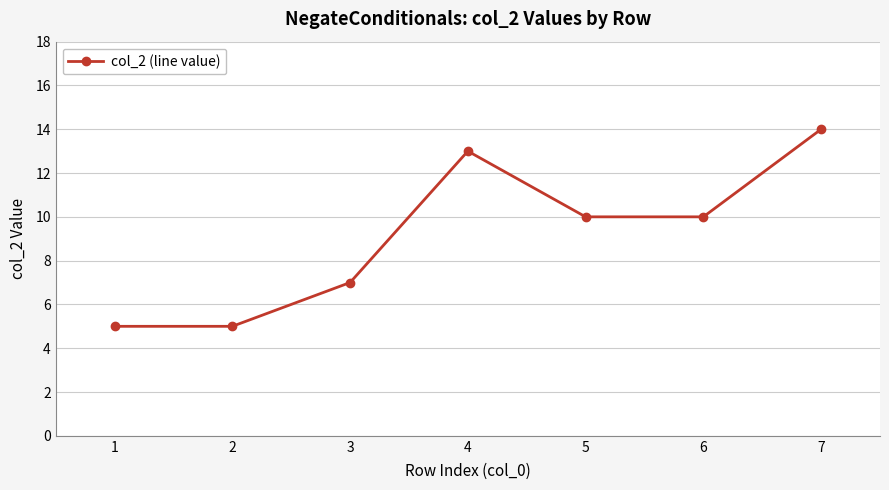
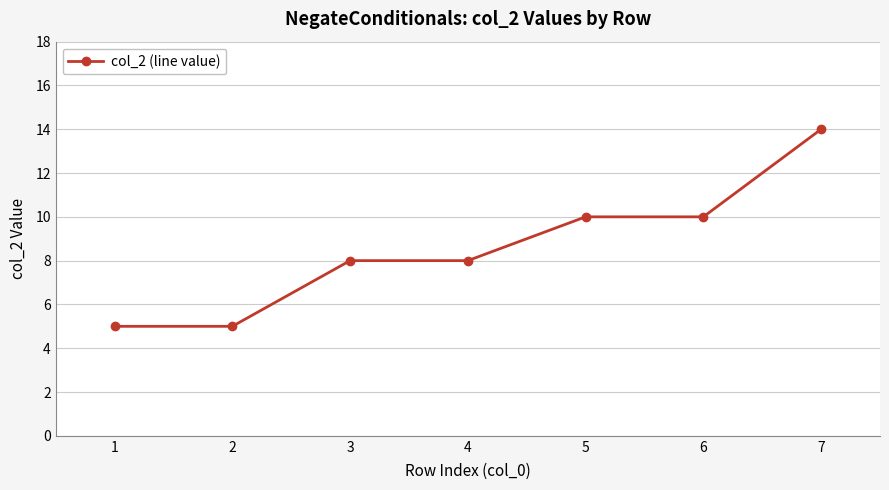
3: 7 -> 8
4: 13 -> 8
